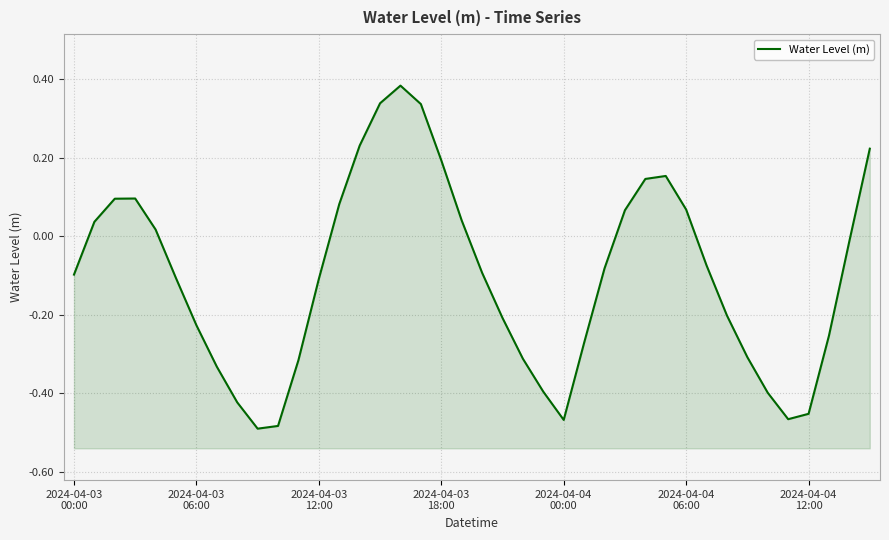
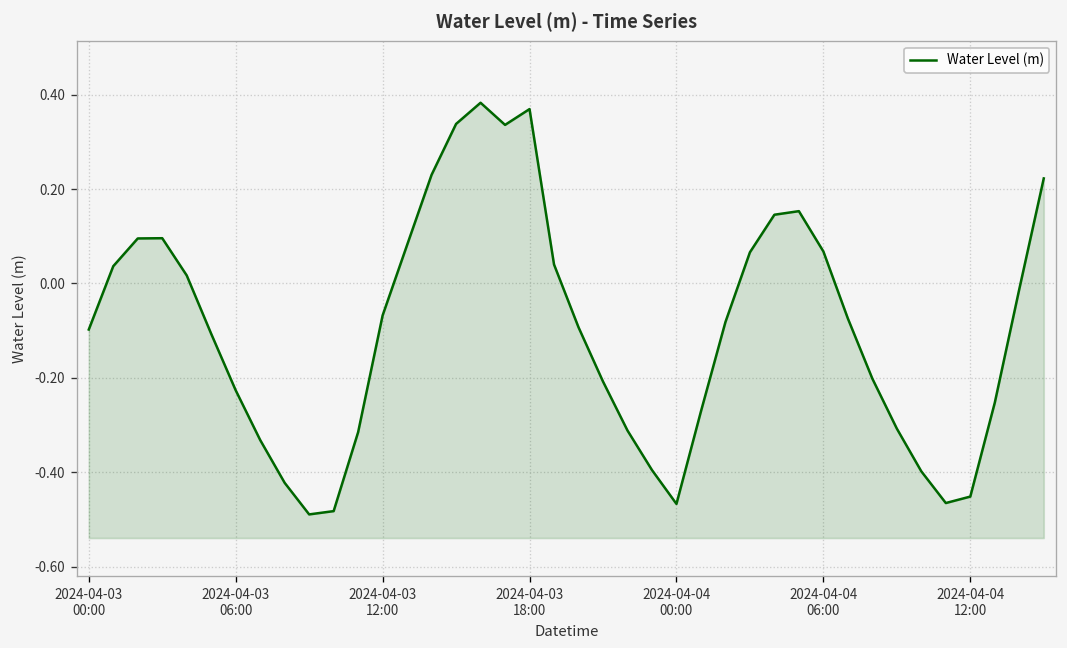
2024-04-03 12:00: -0.11 -> -0.07
2024-04-03 18:00: 0.19 -> 0.37
